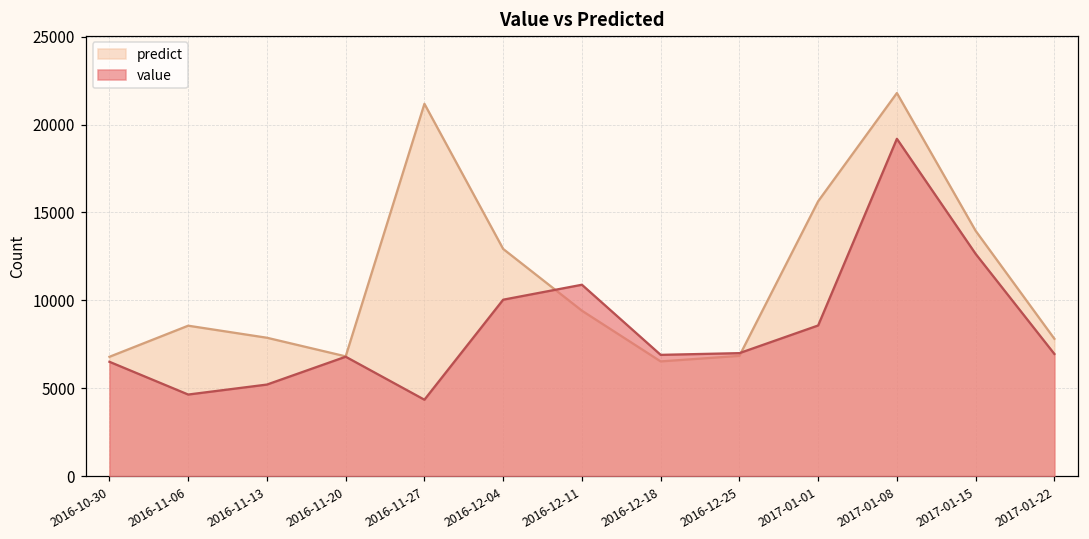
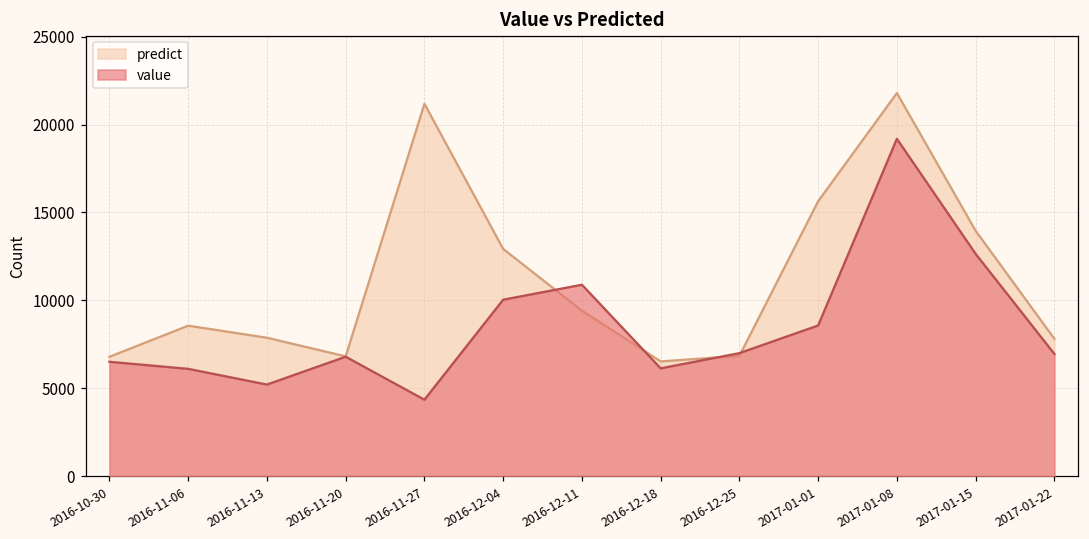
value, 2016-11-06: 4600 -> 6100
value, 2016-12-18: 6900 -> 6100
